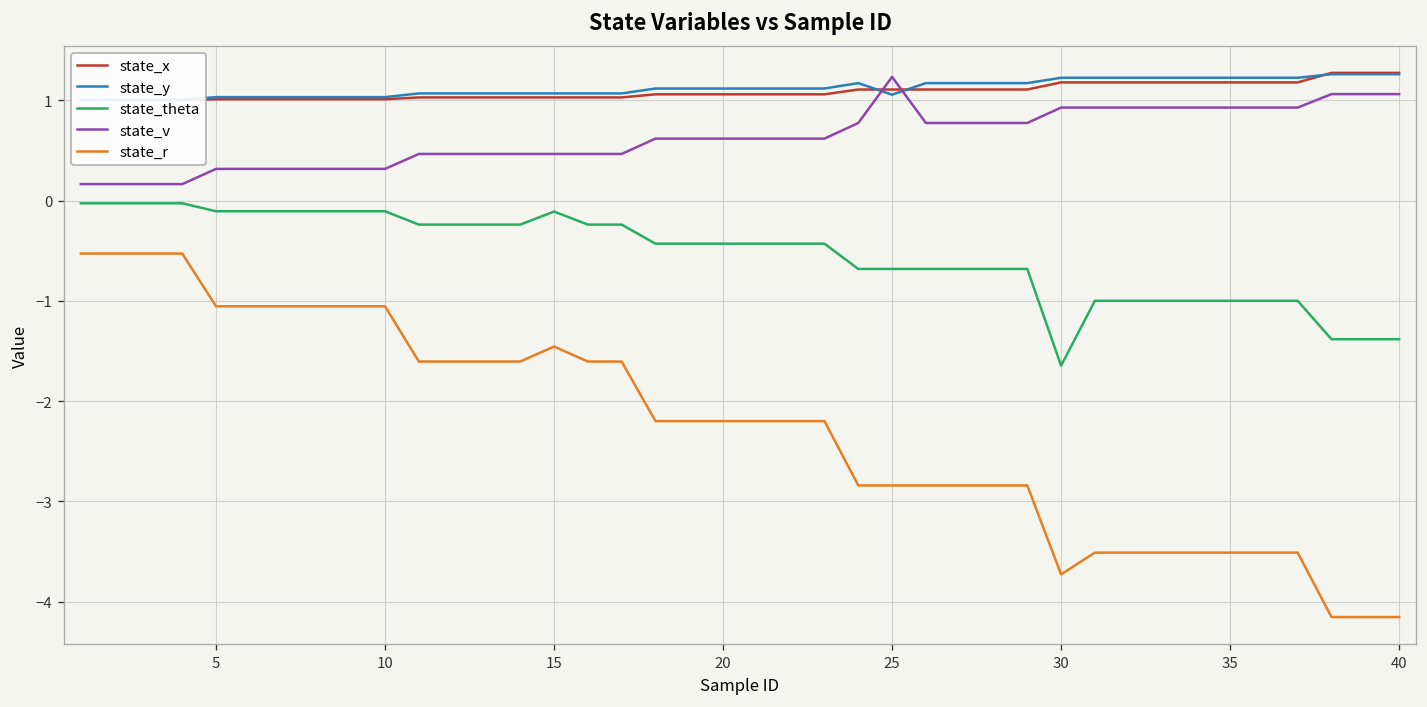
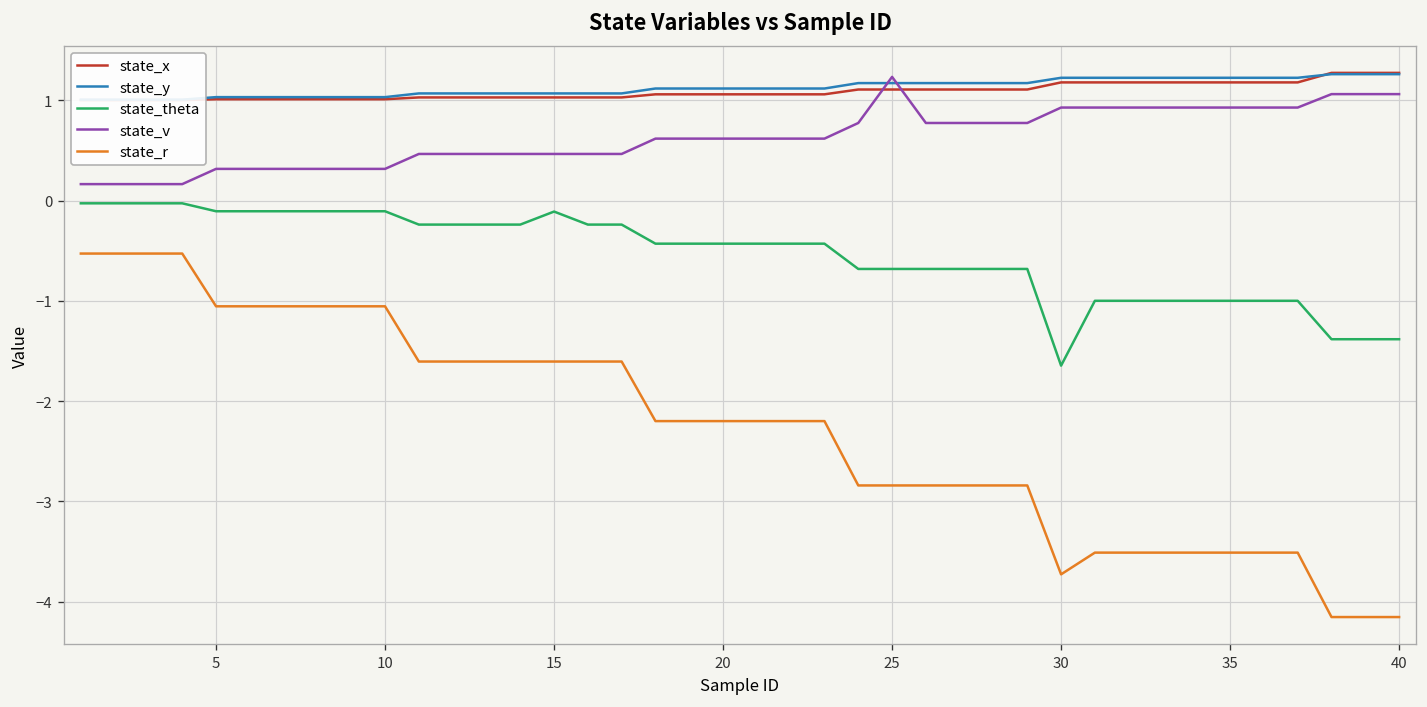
state_r, 15: -1.5 -> -1.6
state_y, 25: 1.1 -> 1.2
